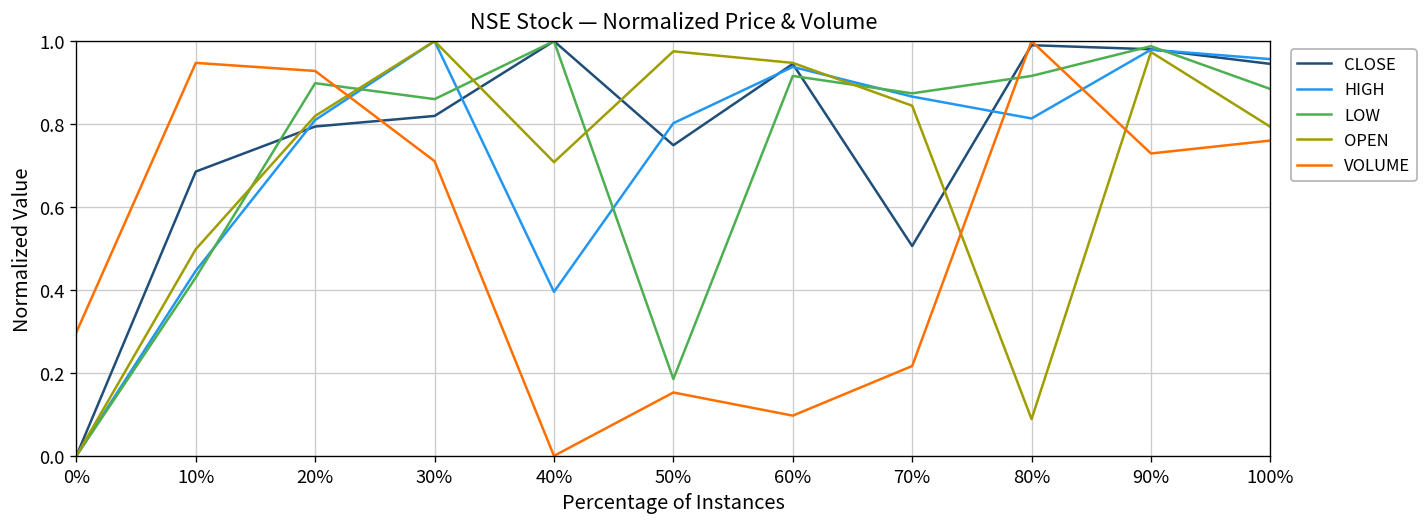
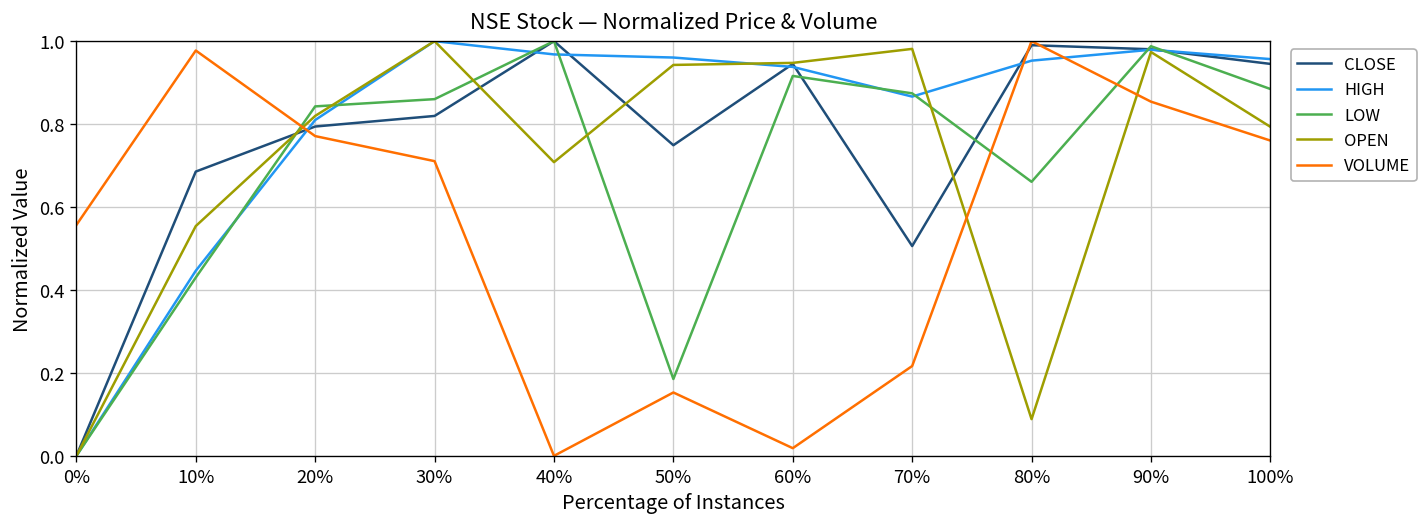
VOLUME, 0%: 0.30 -> 0.56
OPEN, 10%: 0.50 -> 0.55
VOLUME, 10%: 0.95 -> 0.98
LOW, 20%: 0.90 -> 0.84
VOLUME, 20%: 0.93 -> 0.77
HIGH, 40%: 0.40 -> 0.97
HIGH, 50%: 0.80 -> 0.96
OPEN, 50%: 0.98 -> 0.94
VOLUME, 60%: 0.10 -> 0.02
OPEN, 70%: 0.84 -> 0.98
HIGH, 80%: 0.81 -> 0.95
LOW, 80%: 0.92 -> 0.66
VOLUME, 90%: 0.73 -> 0.85
